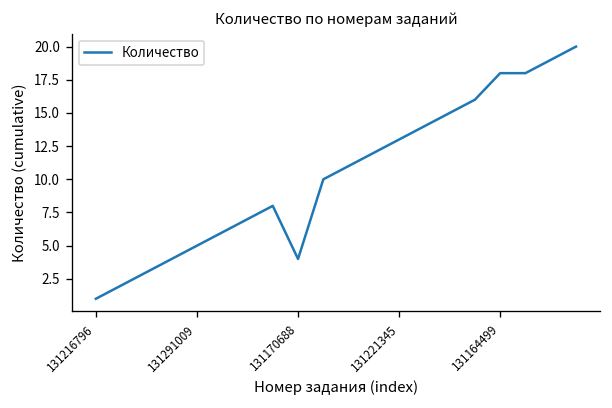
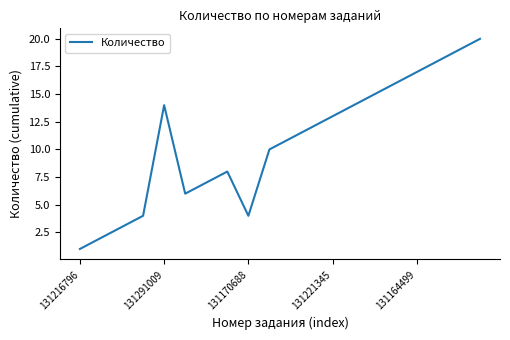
131291009: 5 -> 14
131164499: 18 -> 17
